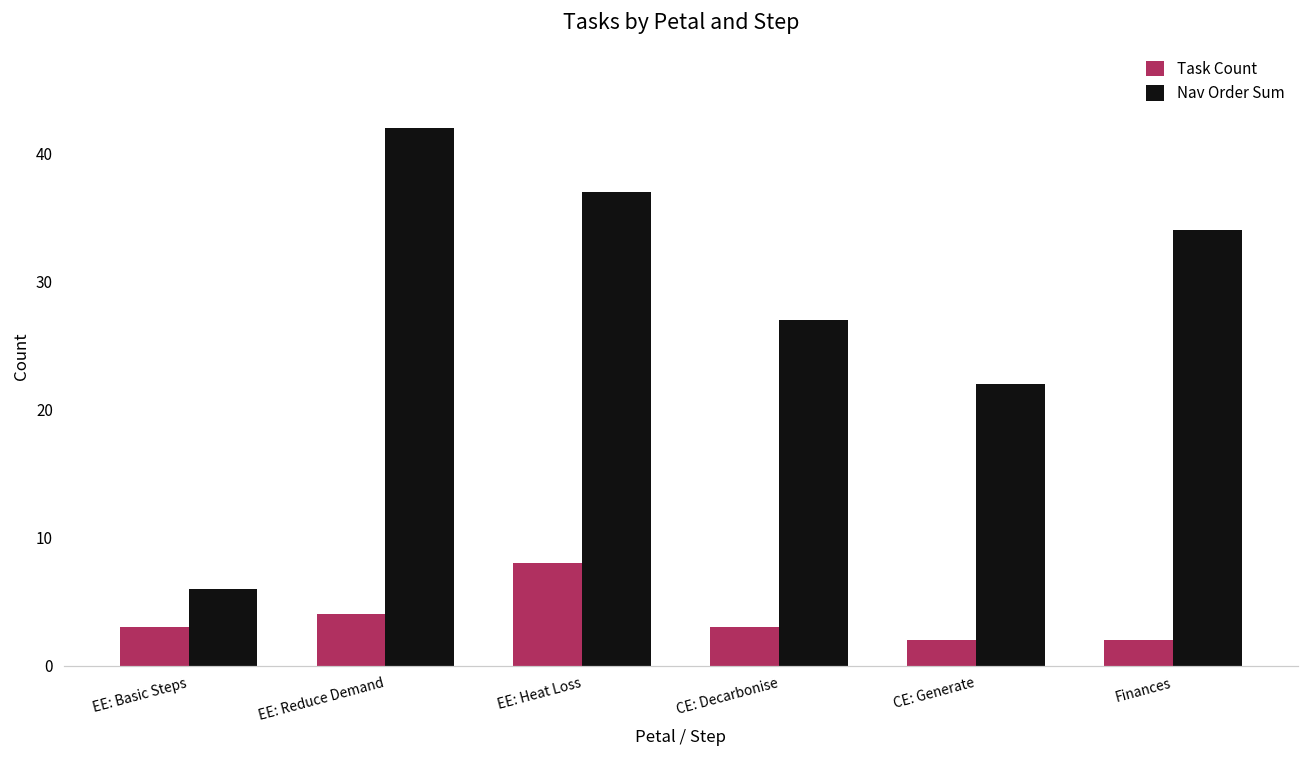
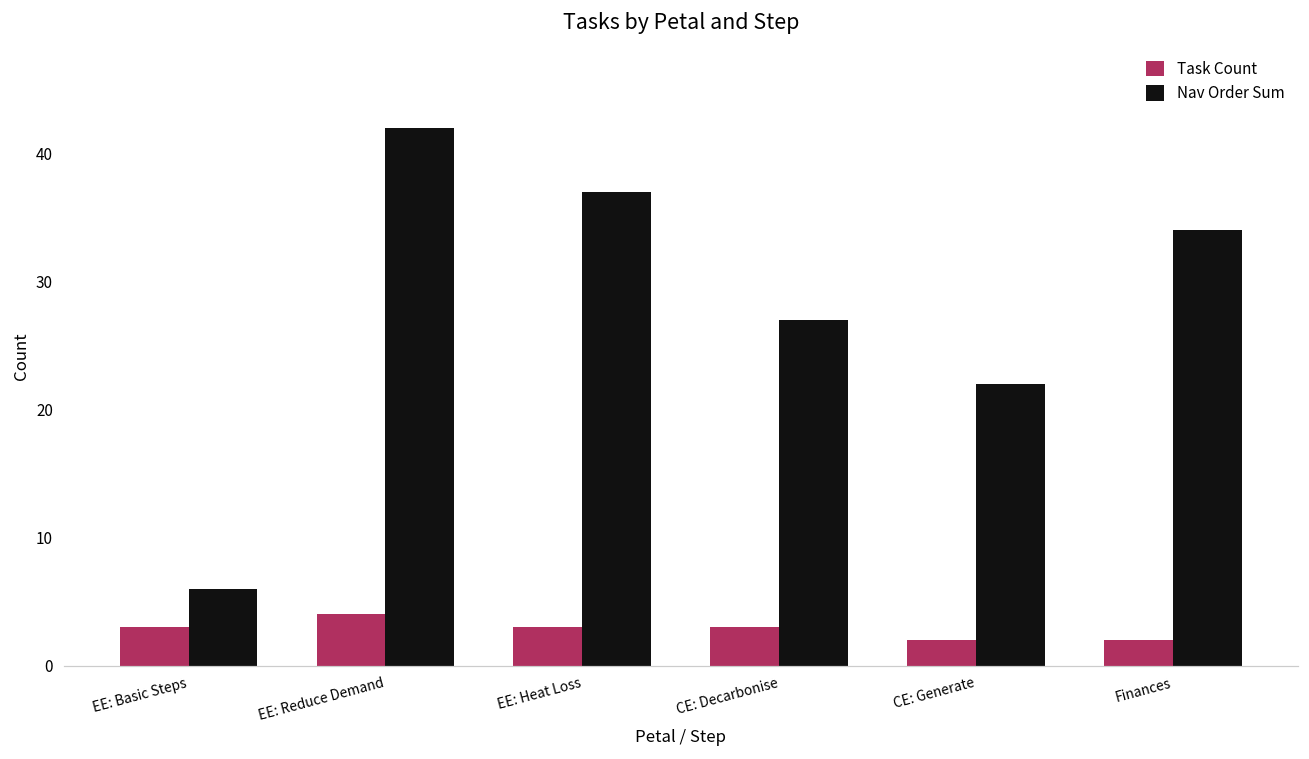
Task Count, EE: Heat Loss: 8 -> 3
